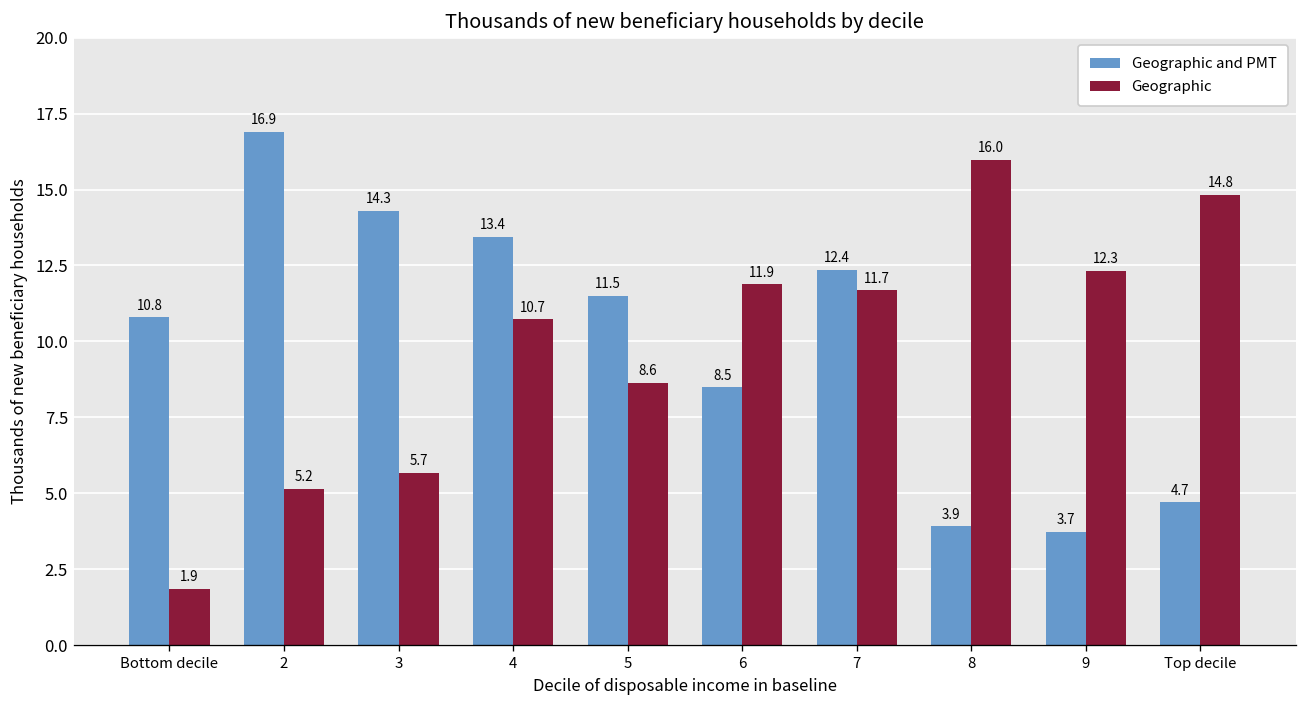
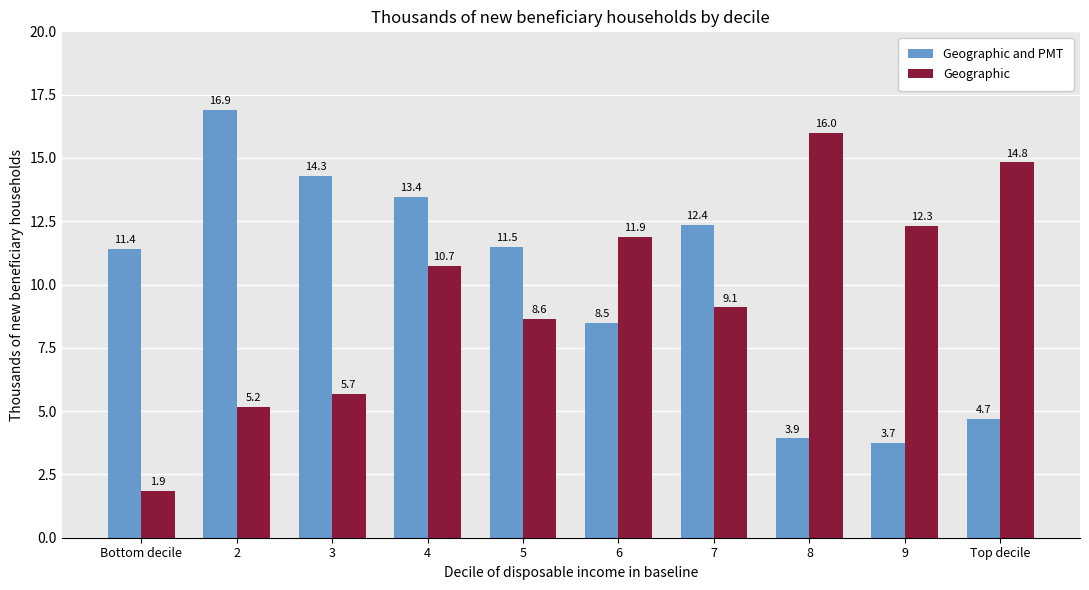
Geographic and PMT, Bottom decile: 10.8 -> 11.4
Geographic, 7: 11.7 -> 9.1
